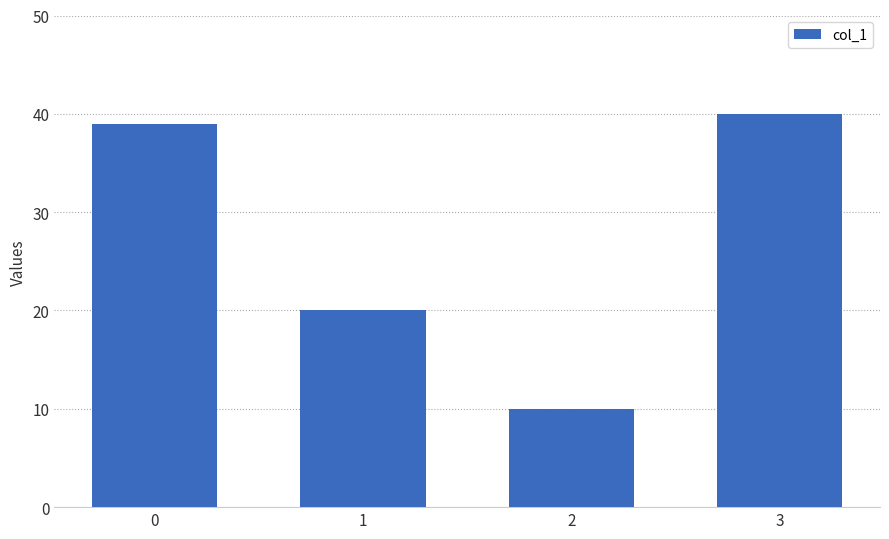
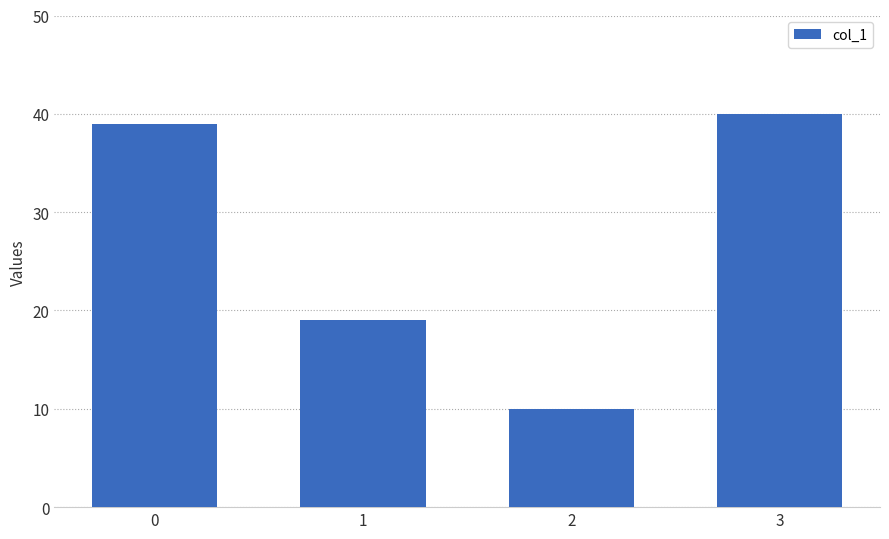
1: 20 -> 19
